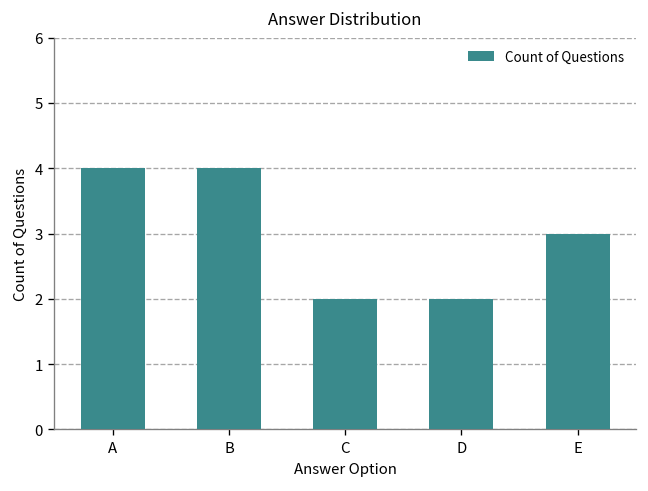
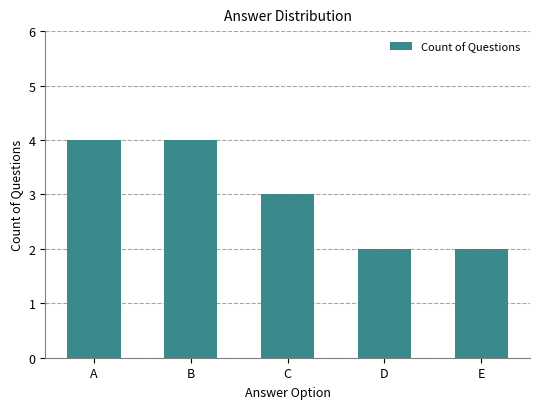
C: 2 -> 3
E: 3 -> 2
